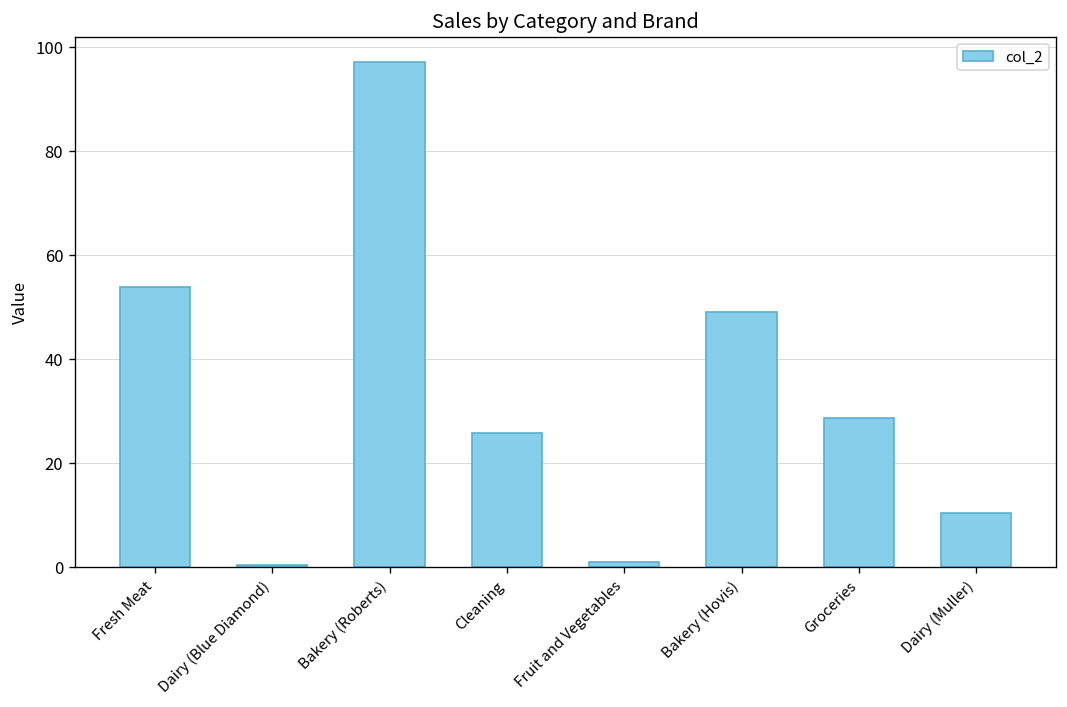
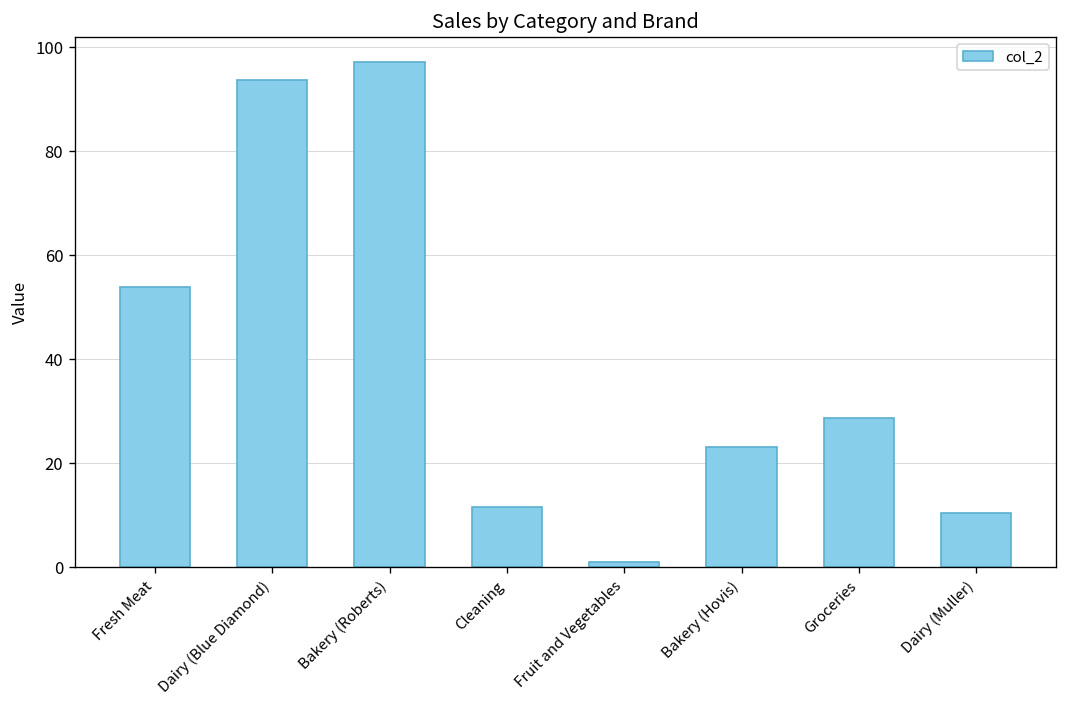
Dairy (Blue Diamond): 0 -> 94
Cleaning: 26 -> 12
Bakery (Hovis): 49 -> 23
